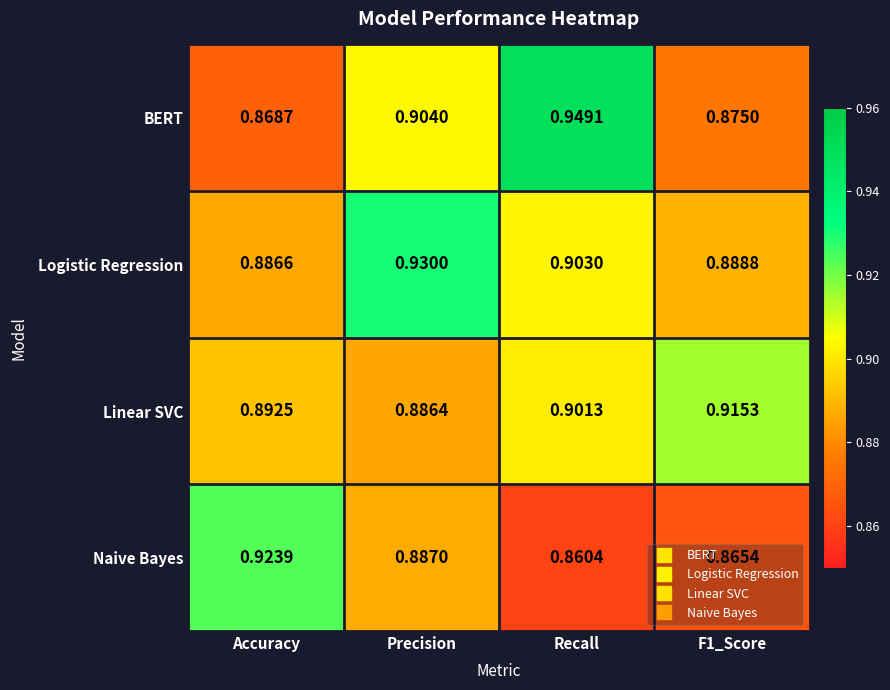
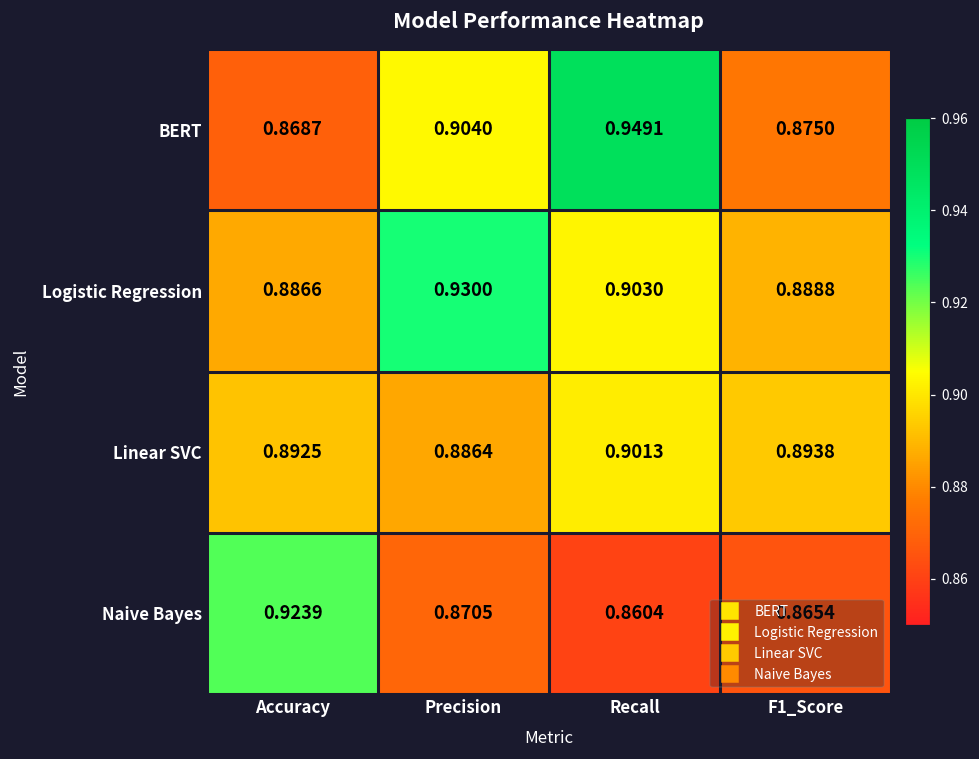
Linear SVC, F1_Score: 0.9153 -> 0.8938
Naive Bayes, Precision: 0.8870 -> 0.8705
